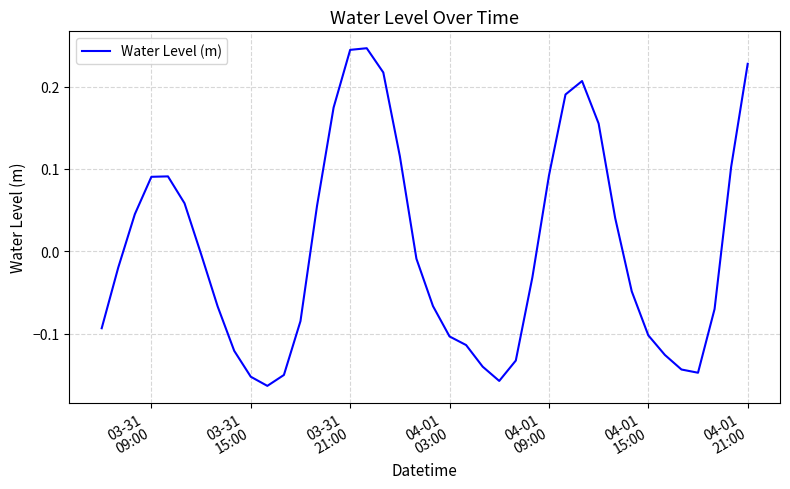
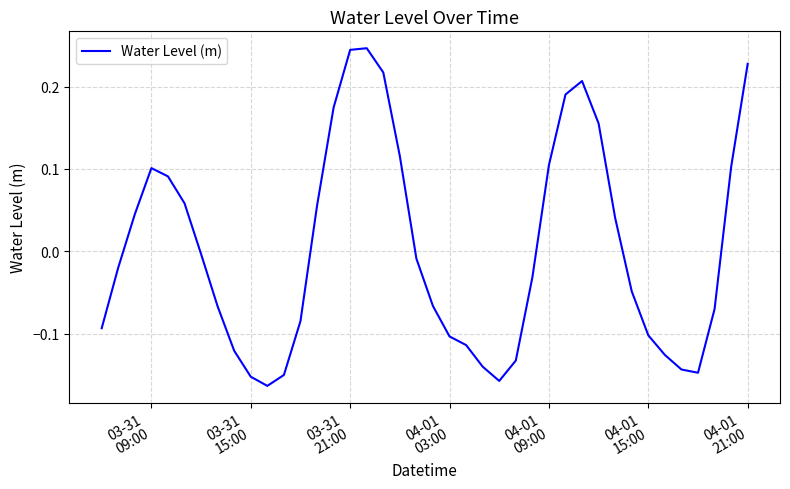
03-31 09:00: 0.09 -> 0.10
04-01 09:00: 0.09 -> 0.10
